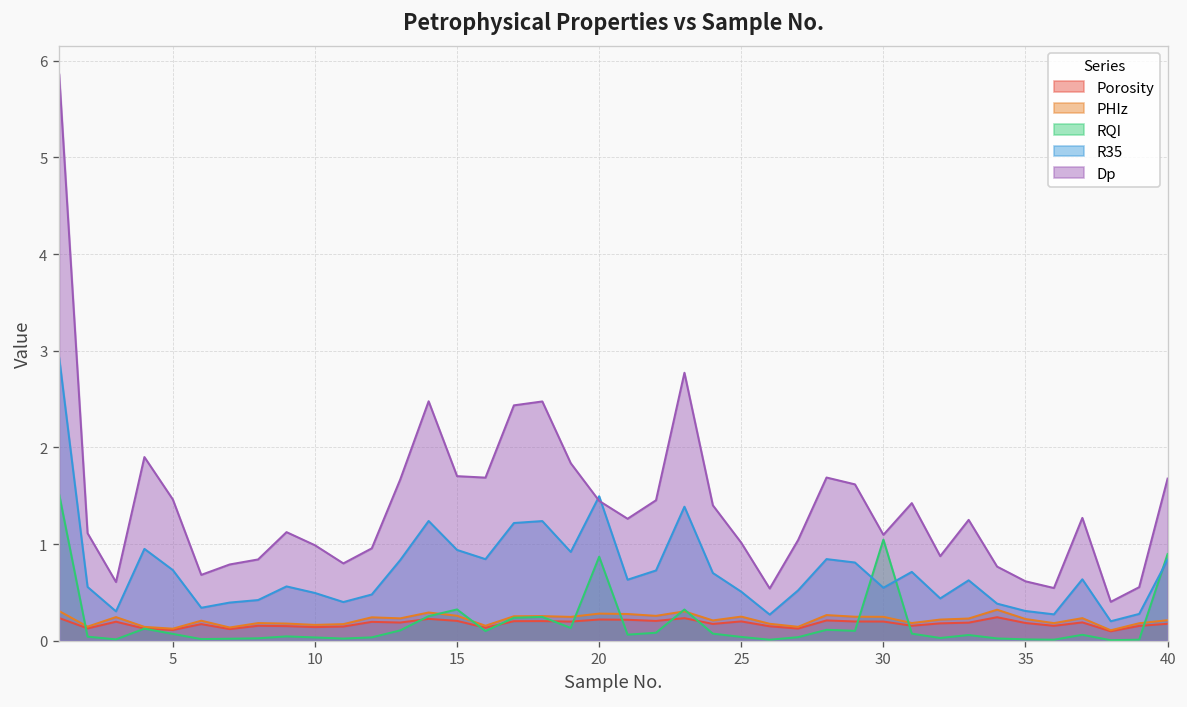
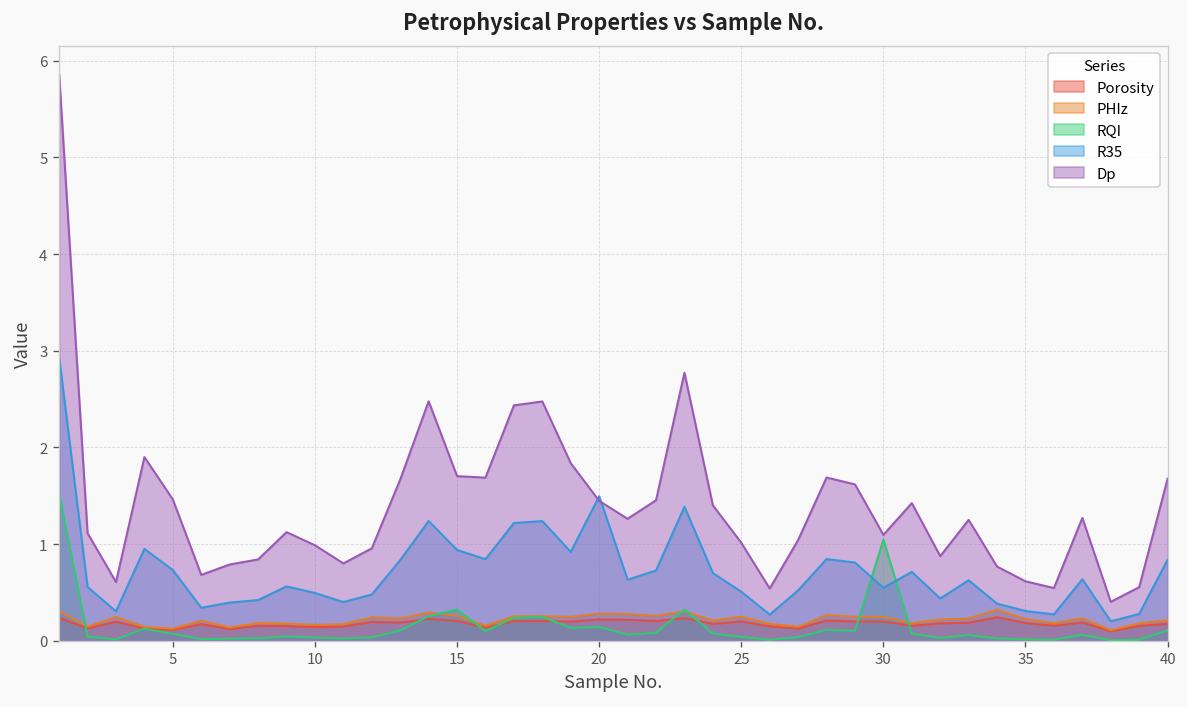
RQI, 20: 0.9 -> 0.1
RQI, 40: 0.9 -> 0.1
